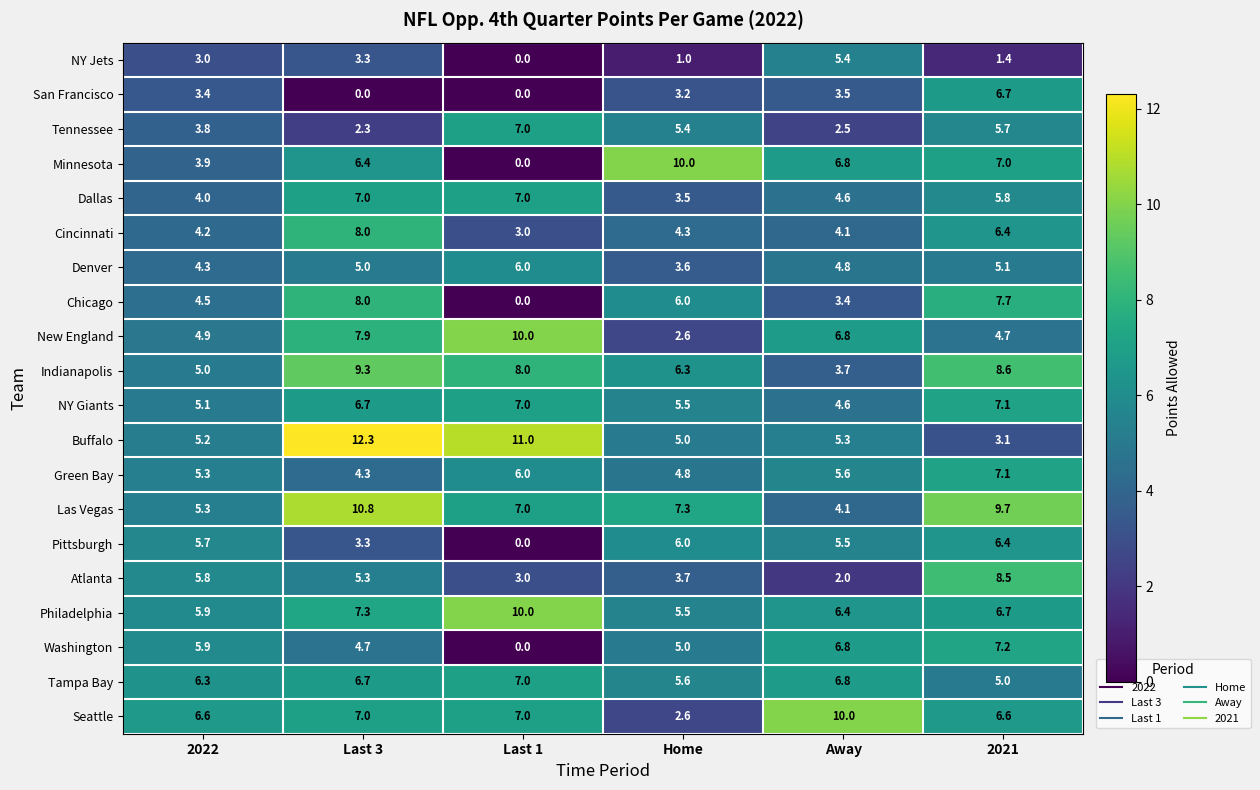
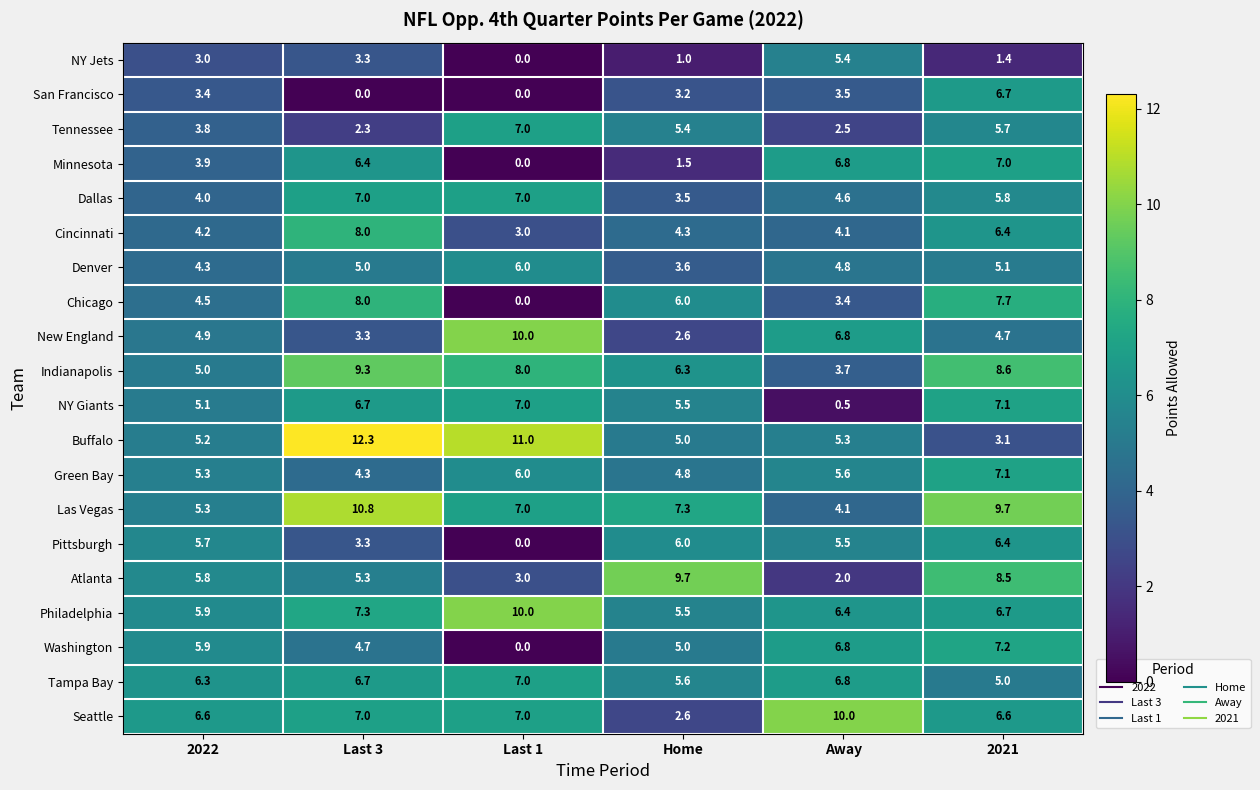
Minnesota, Home: 10.0 -> 1.5
New England, Last 3: 7.9 -> 3.3
NY Giants, Away: 4.6 -> 0.5
Atlanta, Home: 3.7 -> 9.7
